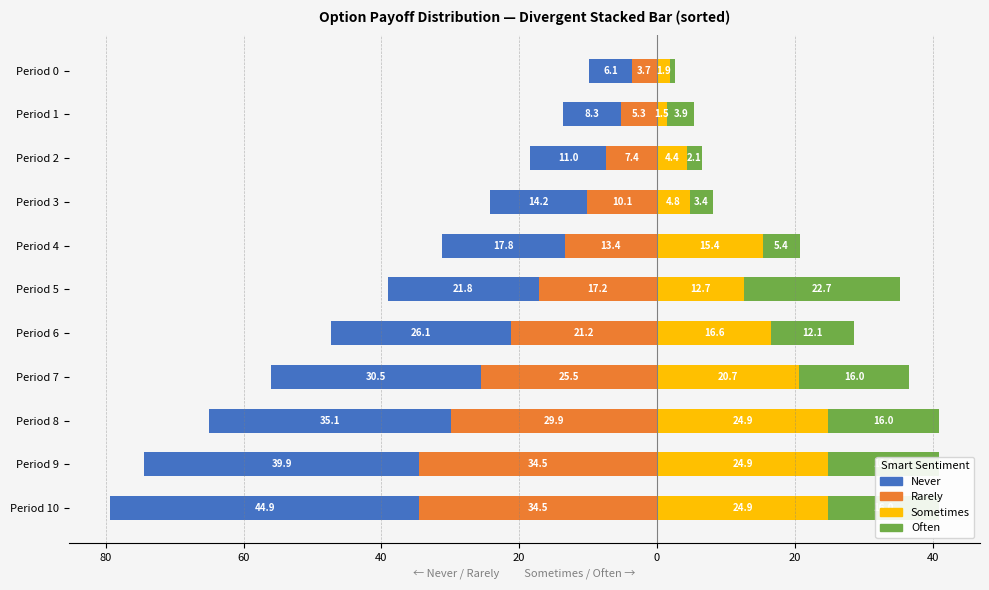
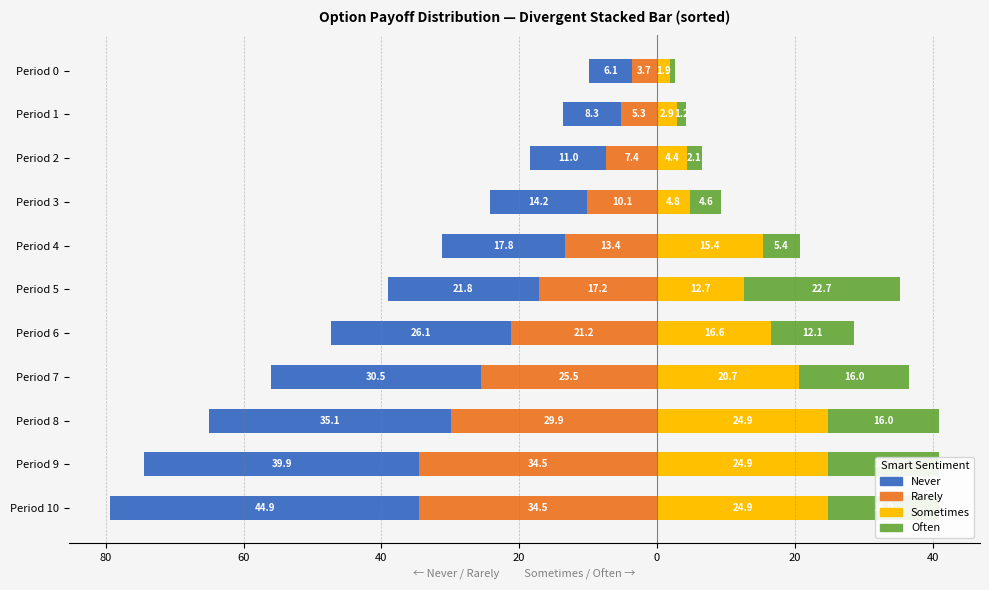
Sometimes, Period 1: 1.5 -> 2.9
Often, Period 1: 3.9 -> 1.2
Often, Period 3: 3.4 -> 4.6
